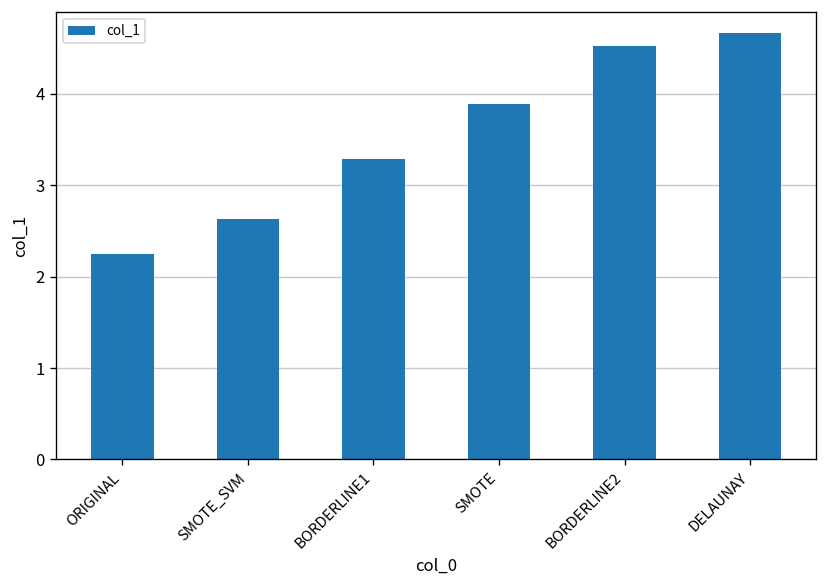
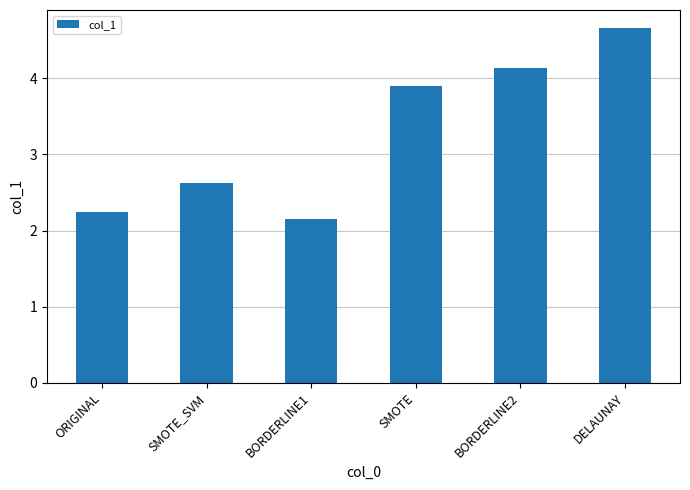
BORDERLINE1: 3.3 -> 2.1
BORDERLINE2: 4.5 -> 4.1
